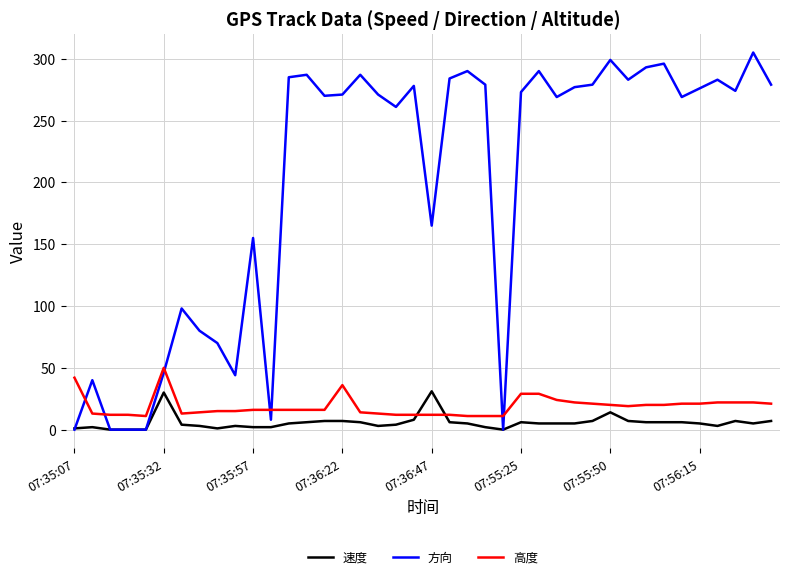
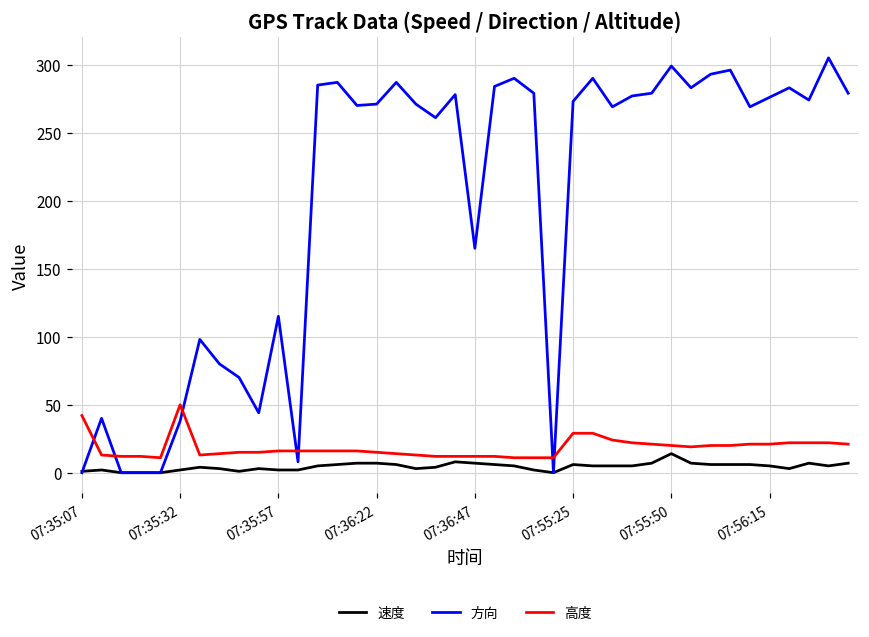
速度, 07:35:32: 30 -> 2
方向, 07:35:32: 46 -> 38
方向, 07:35:57: 155 -> 115
高度, 07:36:22: 36 -> 15
速度, 07:36:47: 31 -> 7
